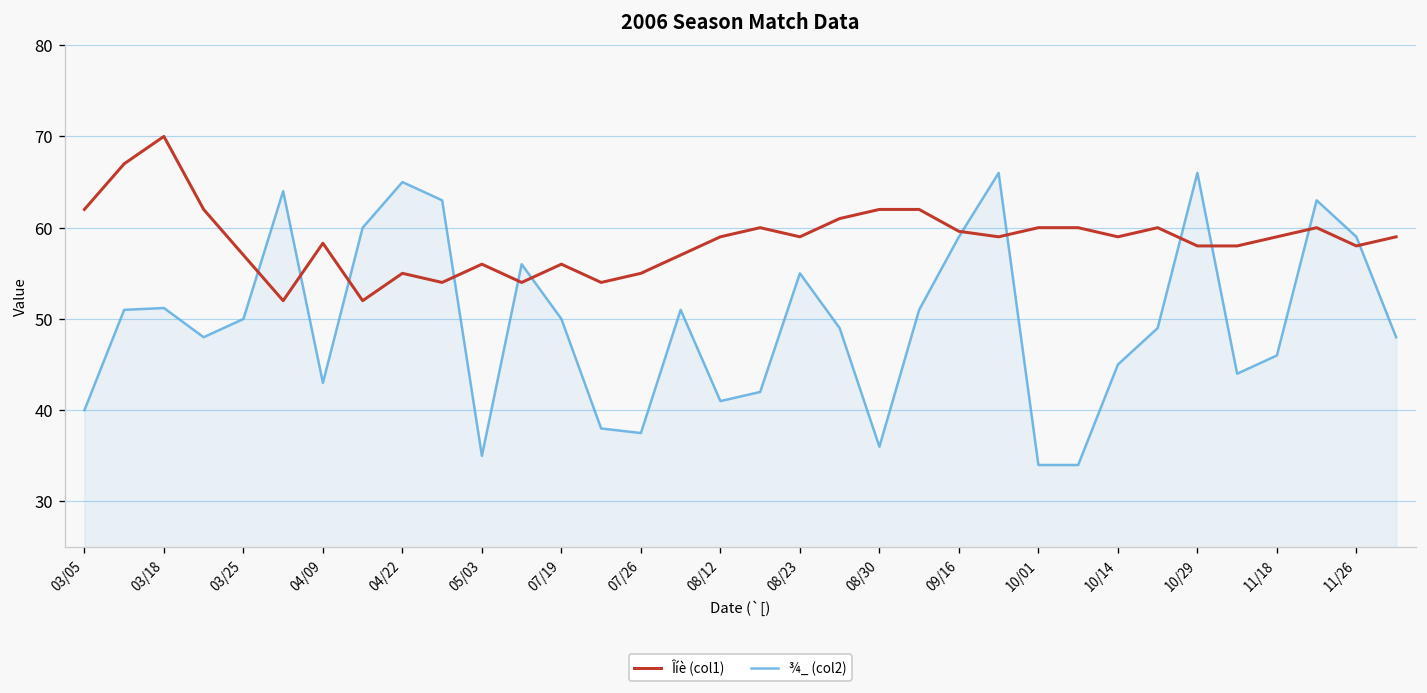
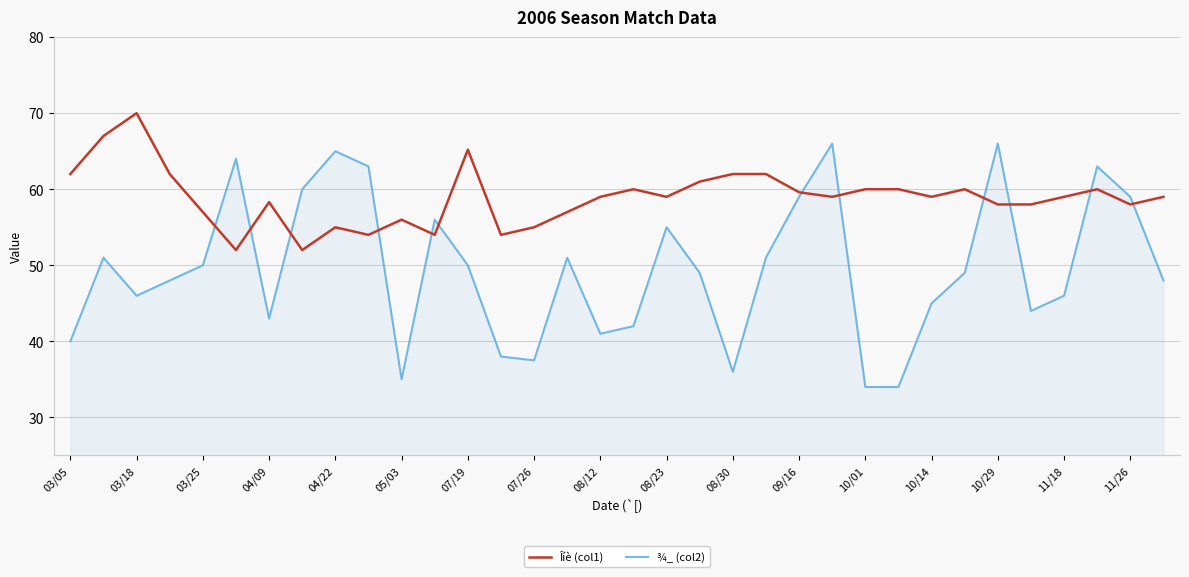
¾_ (col2), 03/18: 51 -> 46
Îíè (col1), 07/19: 56 -> 65
